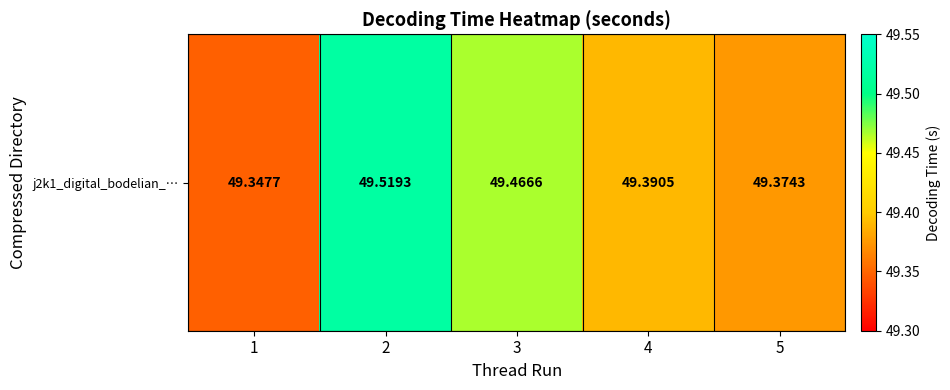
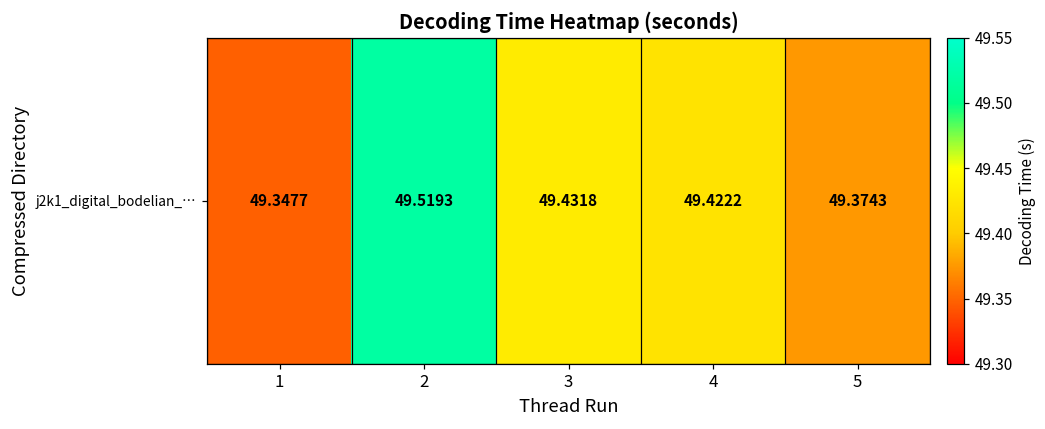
j2k1_digital_bodelian_…, 3: 49.4666 -> 49.4318
j2k1_digital_bodelian_…, 4: 49.3905 -> 49.4222
